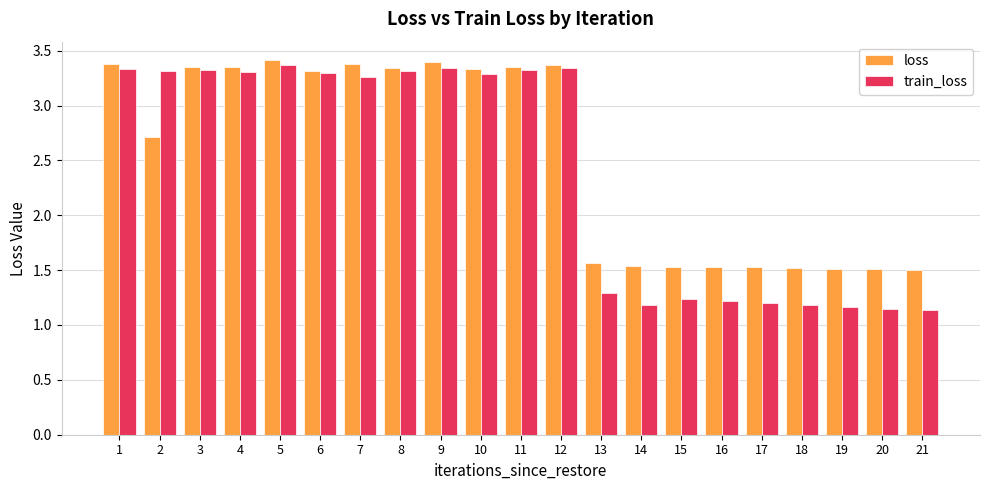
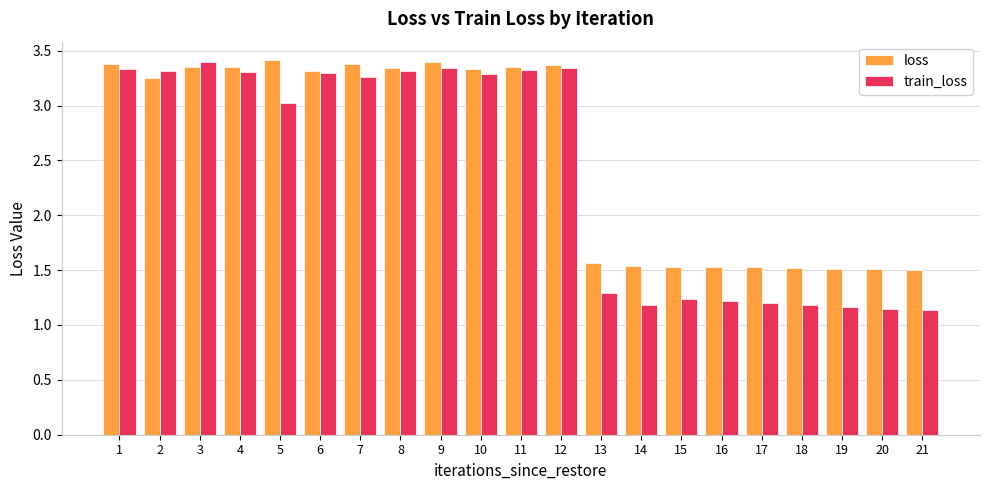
loss, 2: 2.71 -> 3.25
train_loss, 3: 3.32 -> 3.40
train_loss, 5: 3.37 -> 3.02
